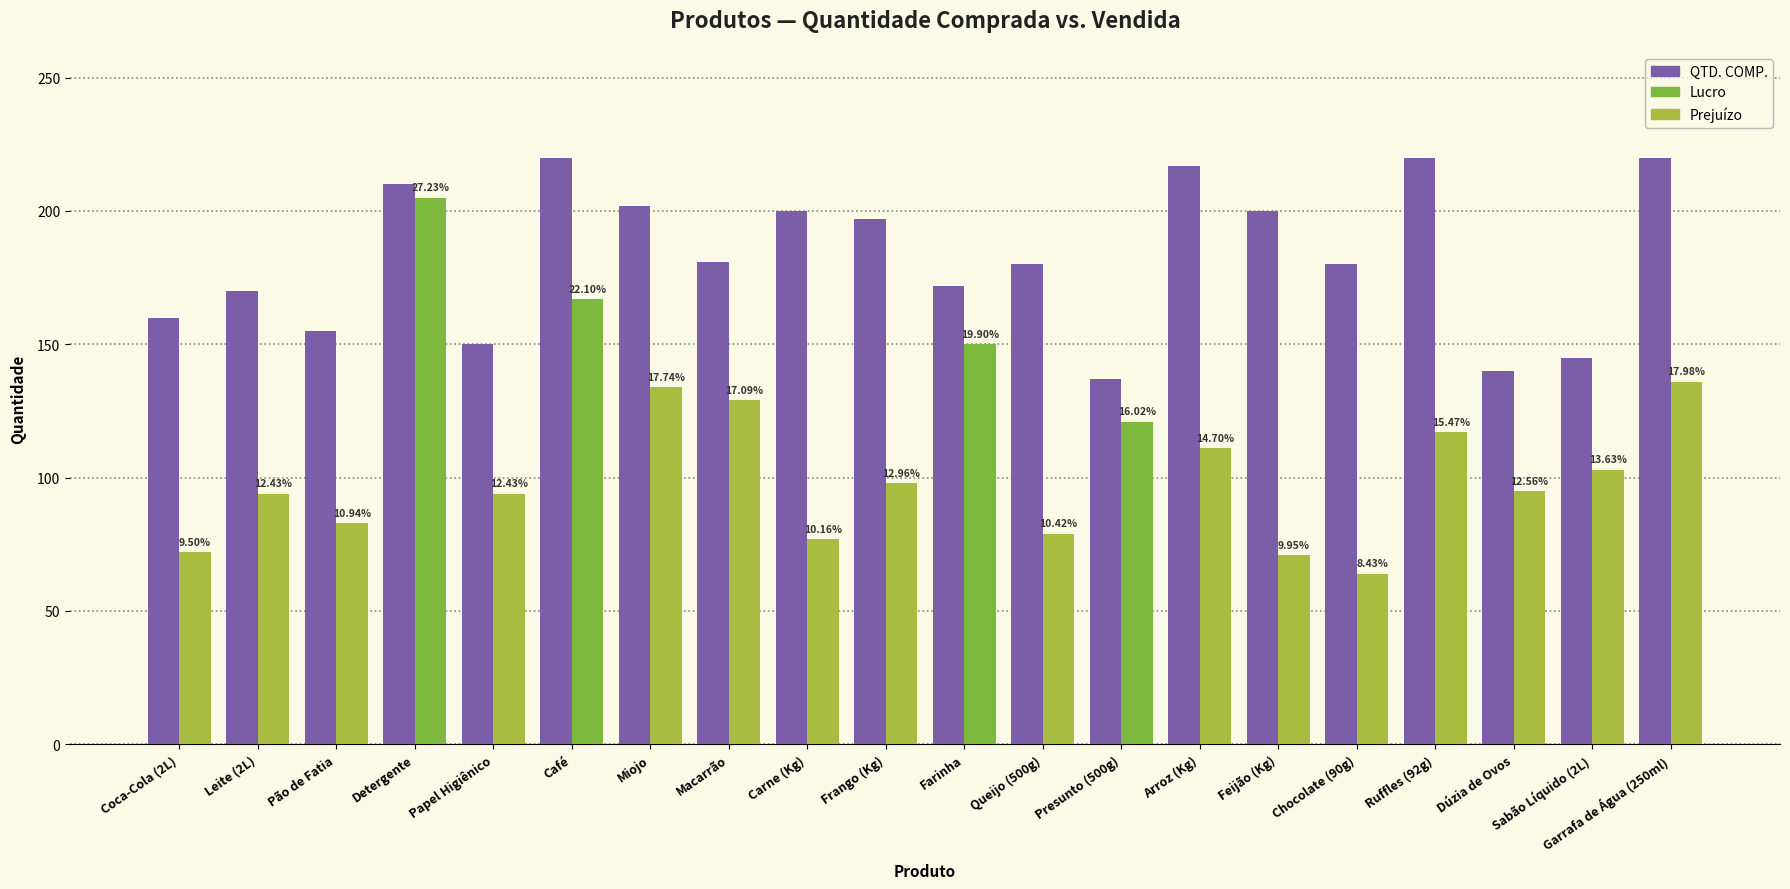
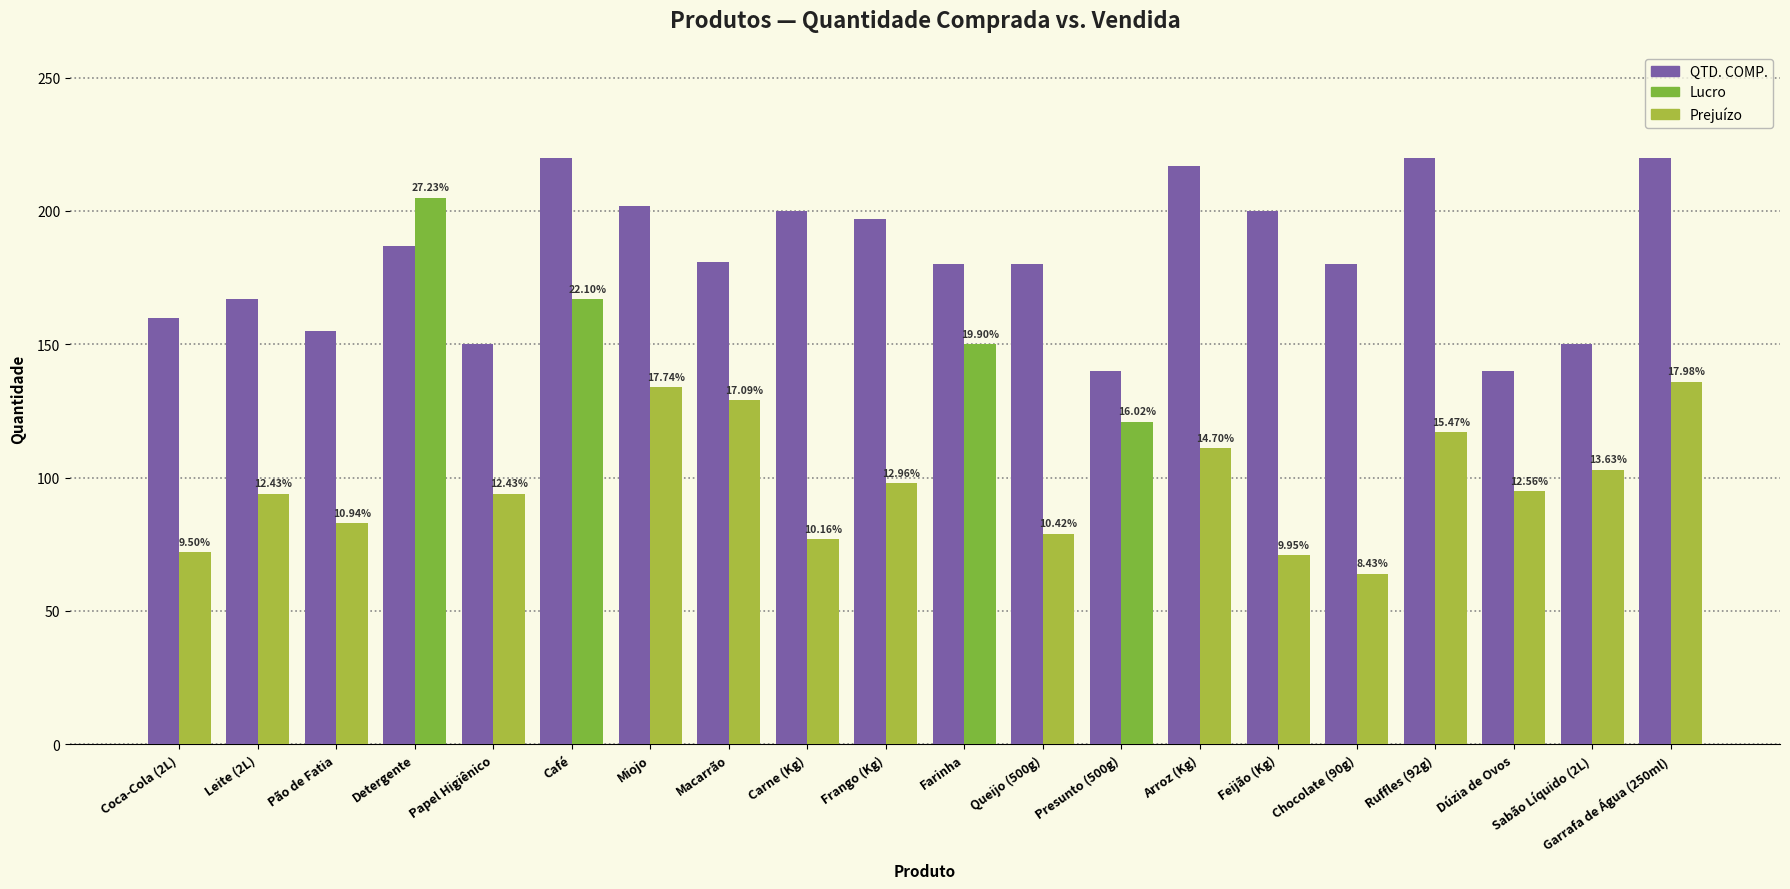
QTD. COMP., Leite (2L): 170 -> 167
QTD. COMP., Detergente: 210 -> 187
QTD. COMP., Farinha: 172 -> 180
QTD. COMP., Presunto (500g): 137 -> 140
QTD. COMP., Sabão Líquido (2L): 145 -> 150
